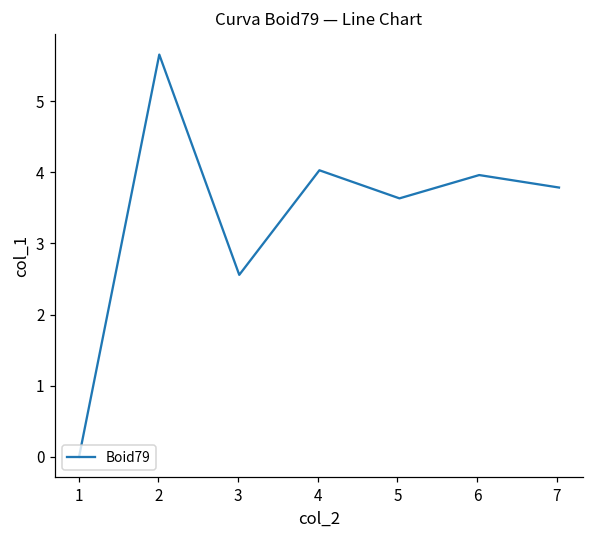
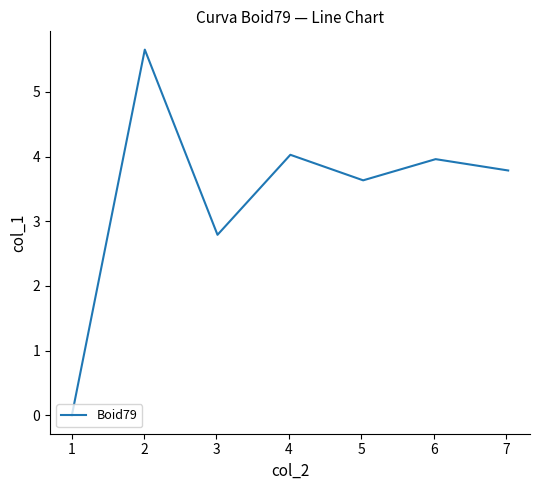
3: 2.6 -> 2.8
